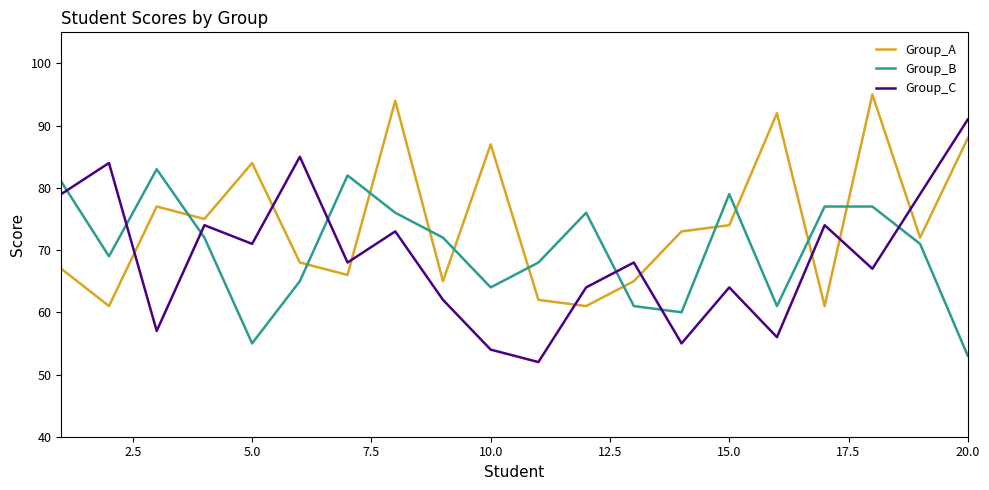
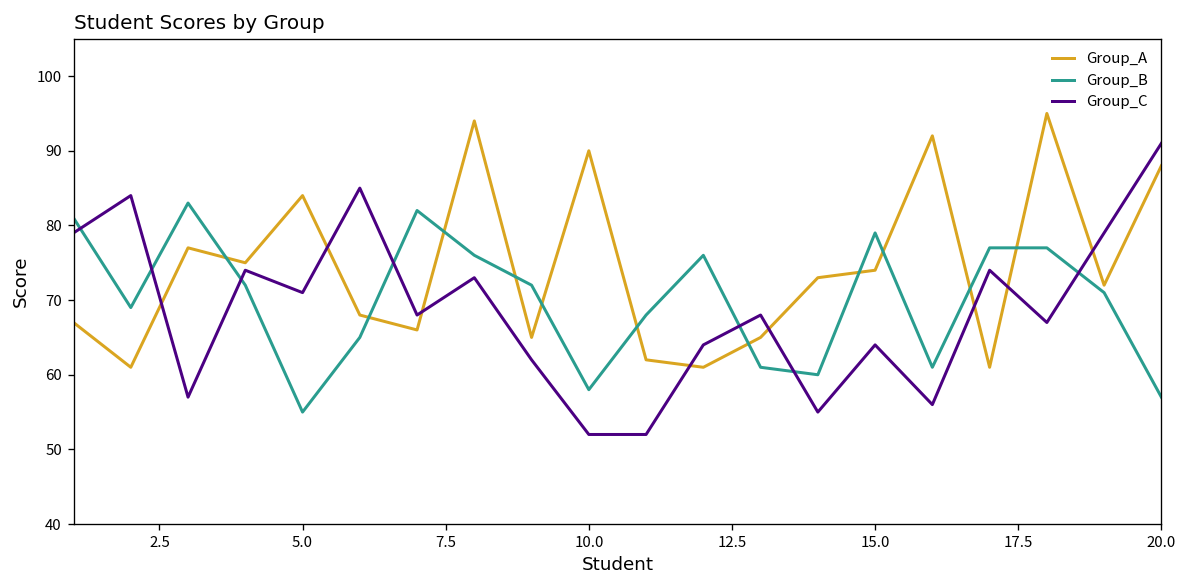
Group_A, 10.0: 87 -> 90
Group_B, 10.0: 64 -> 58
Group_C, 10.0: 54 -> 52
Group_B, 20.0: 53 -> 57
